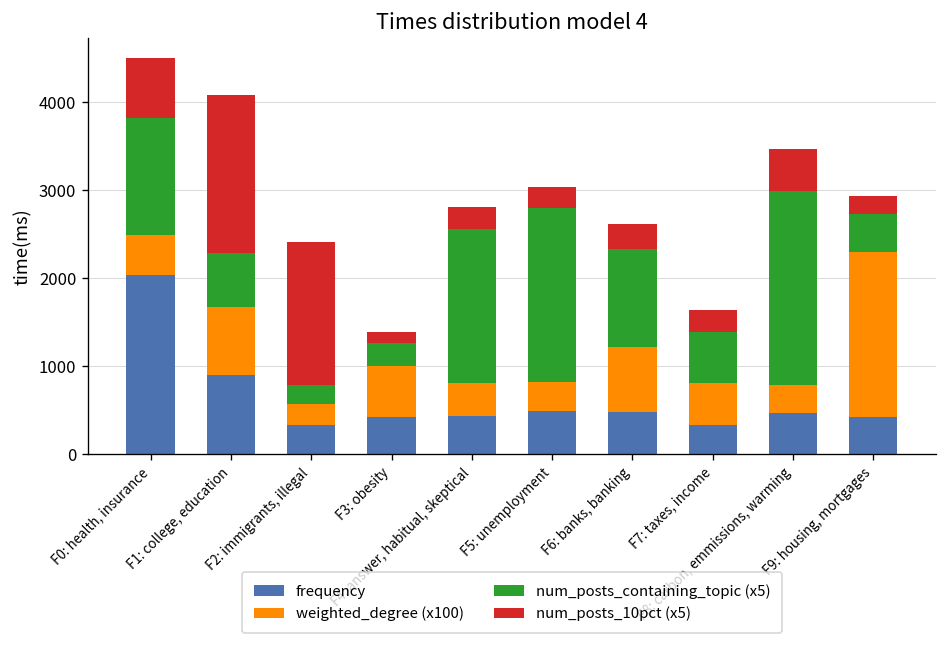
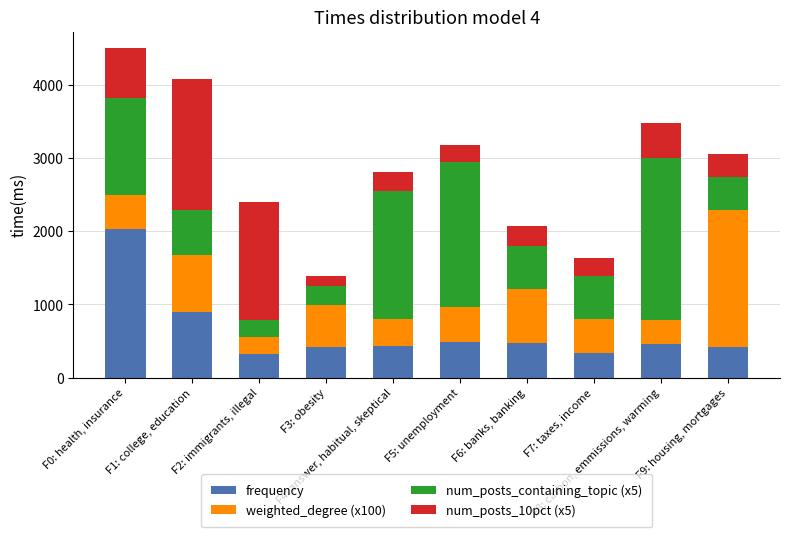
weighted_degree (x100), F5: unemployment: 300 -> 500
num_posts_containing_topic (x5), F6: banks, banking: 1100 -> 600
num_posts_10pct (x5), F9: housing, mortgages: 200 -> 300
